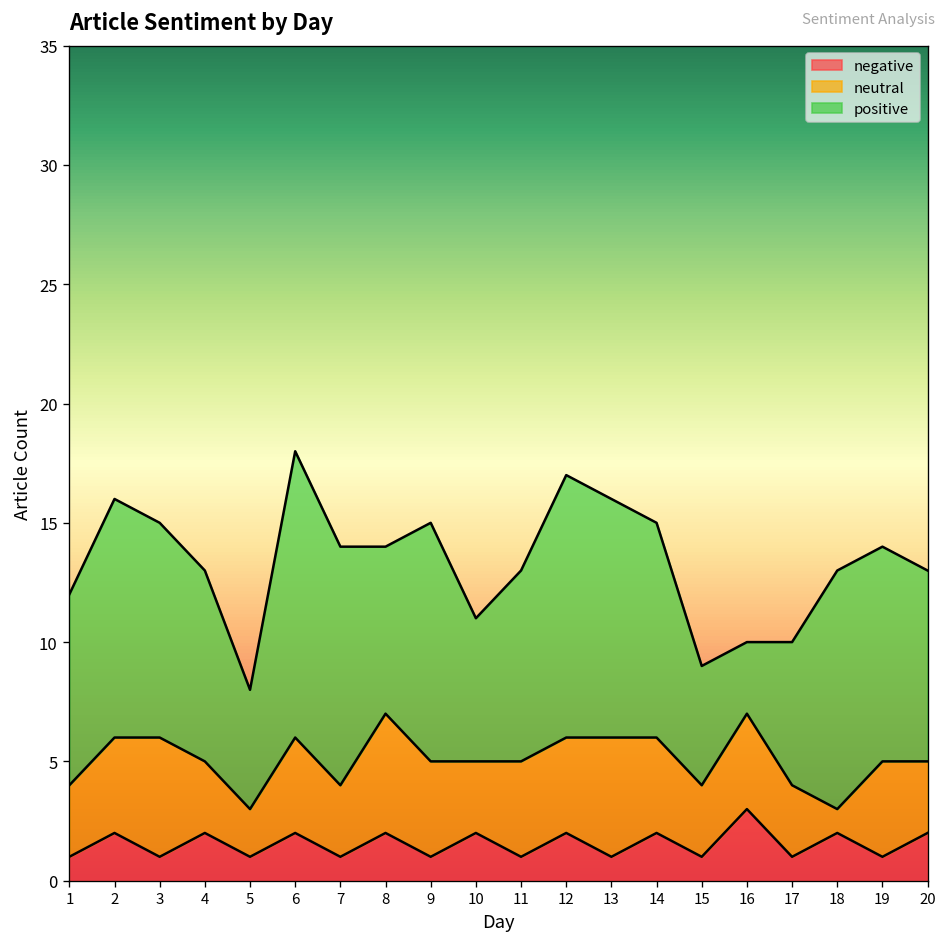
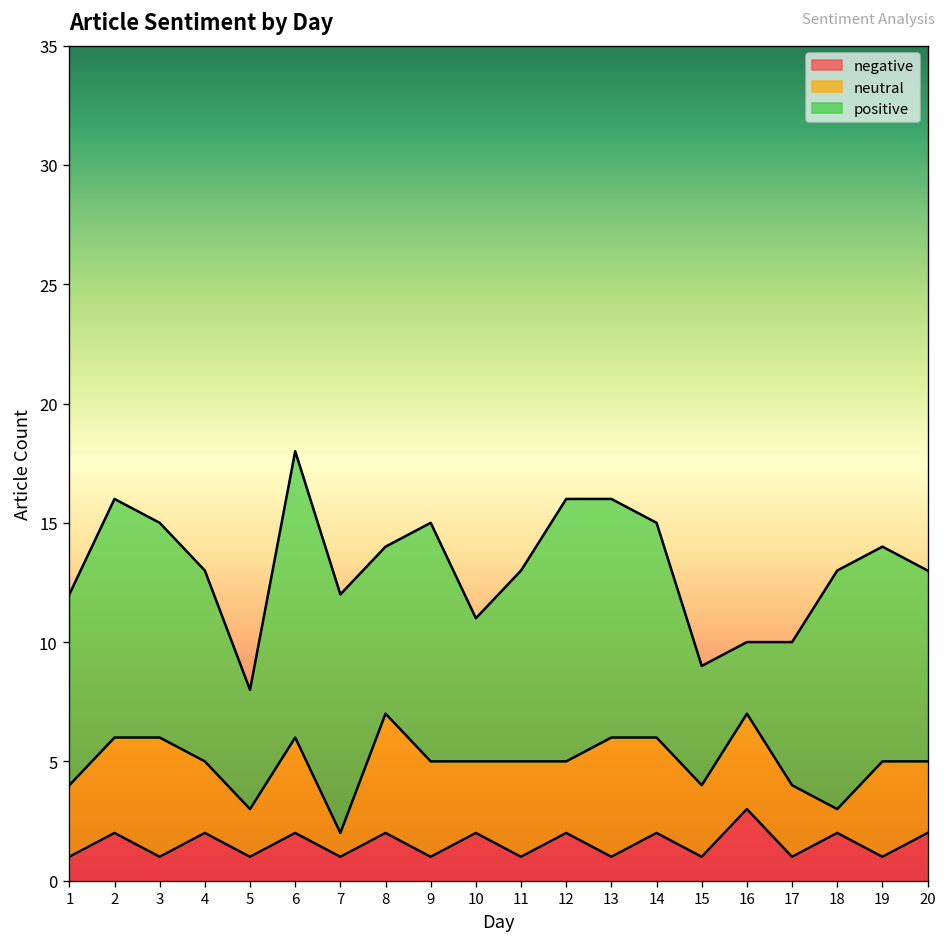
neutral, 7: 3 -> 1
neutral, 12: 4 -> 3
